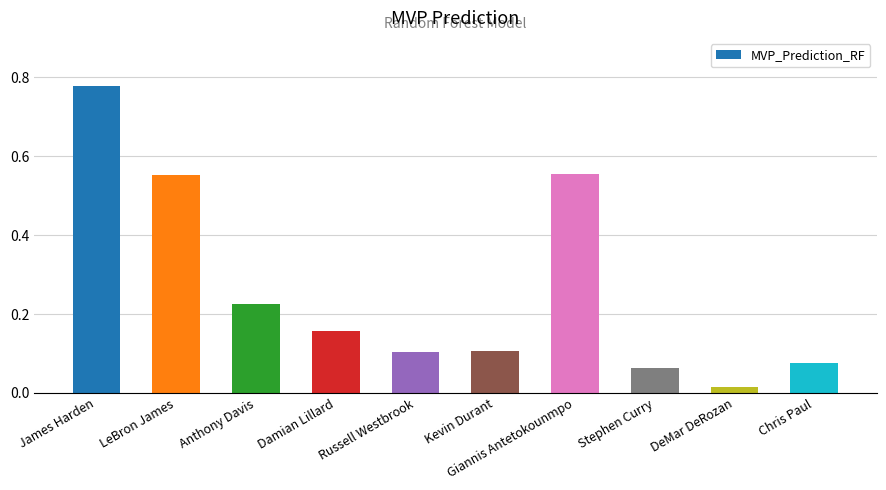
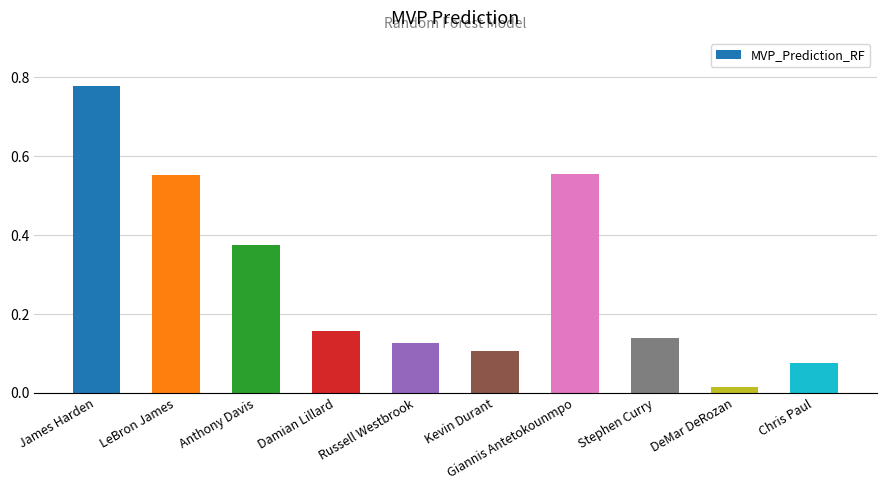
Anthony Davis: 0.22 -> 0.37
Russell Westbrook: 0.10 -> 0.13
Stephen Curry: 0.06 -> 0.14
